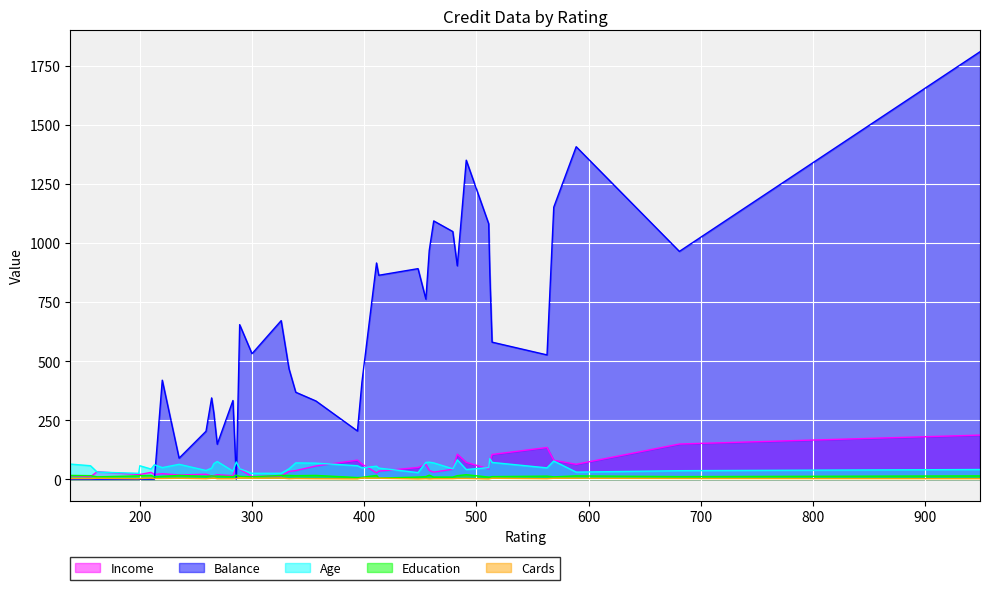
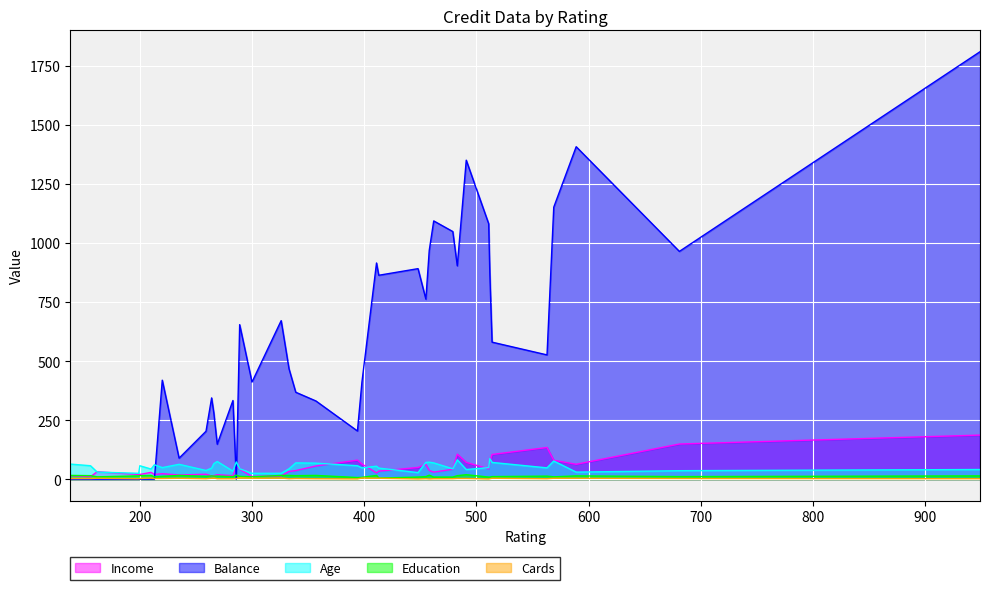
Balance, 300: 530 -> 410
